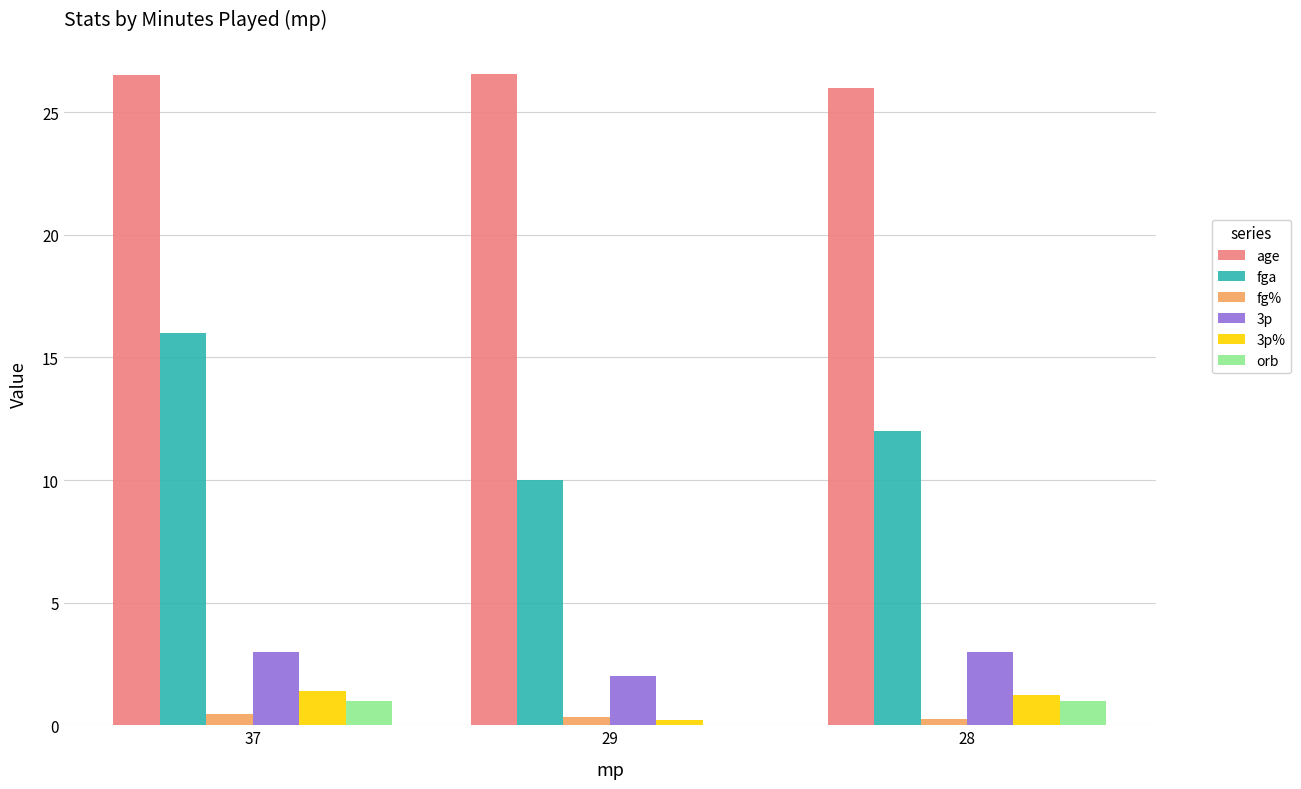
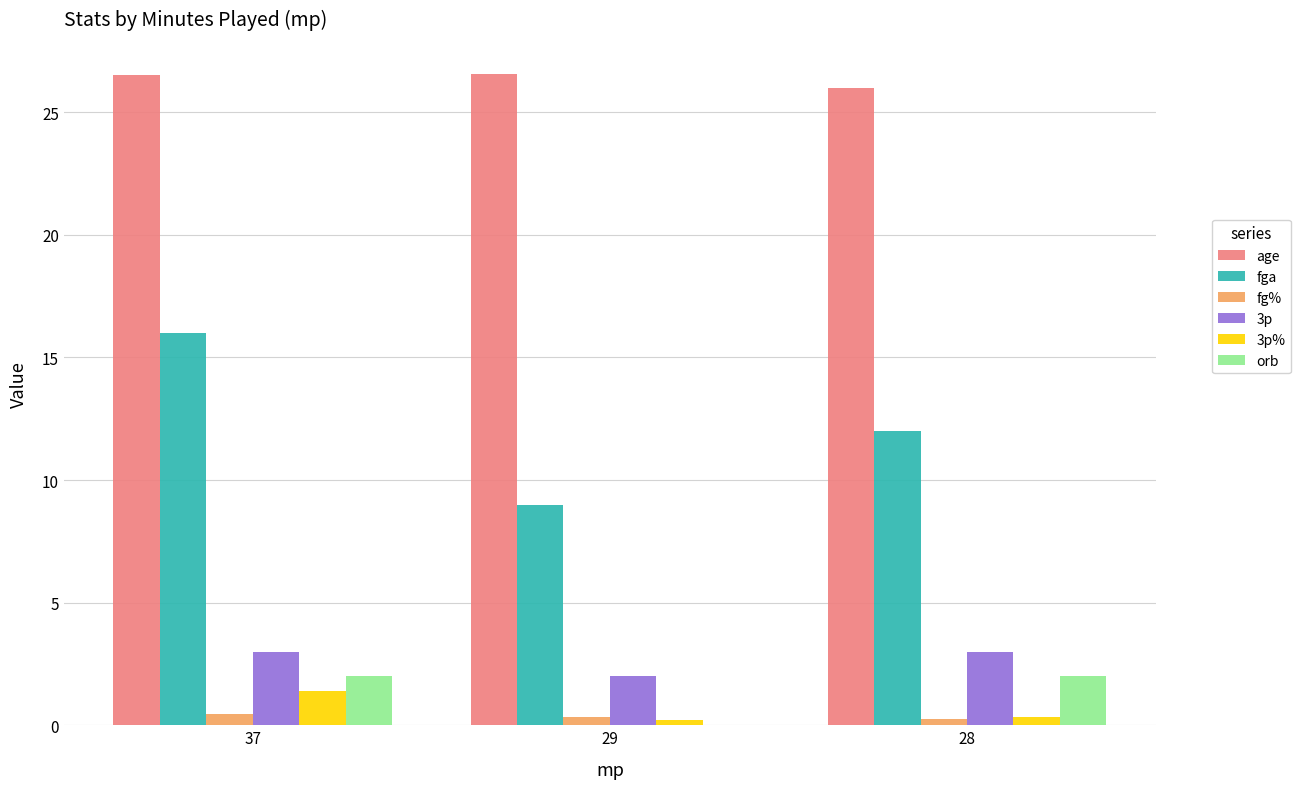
orb, 37: 1 -> 2
fga, 29: 10 -> 9
3p%, 28: 1.2 -> 0.3
orb, 28: 1 -> 2
